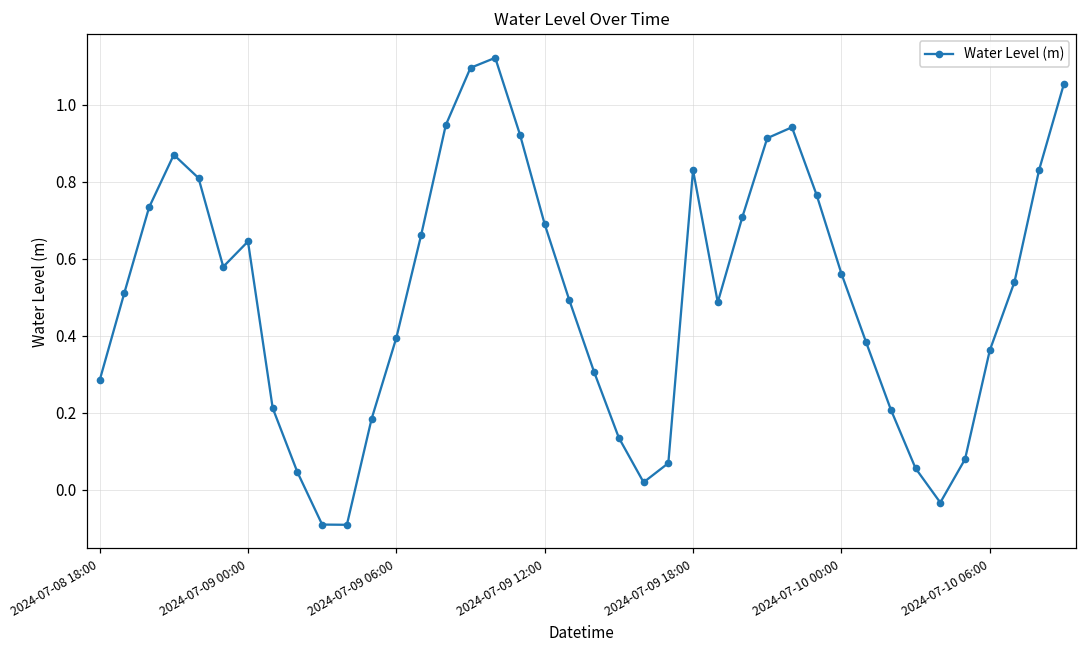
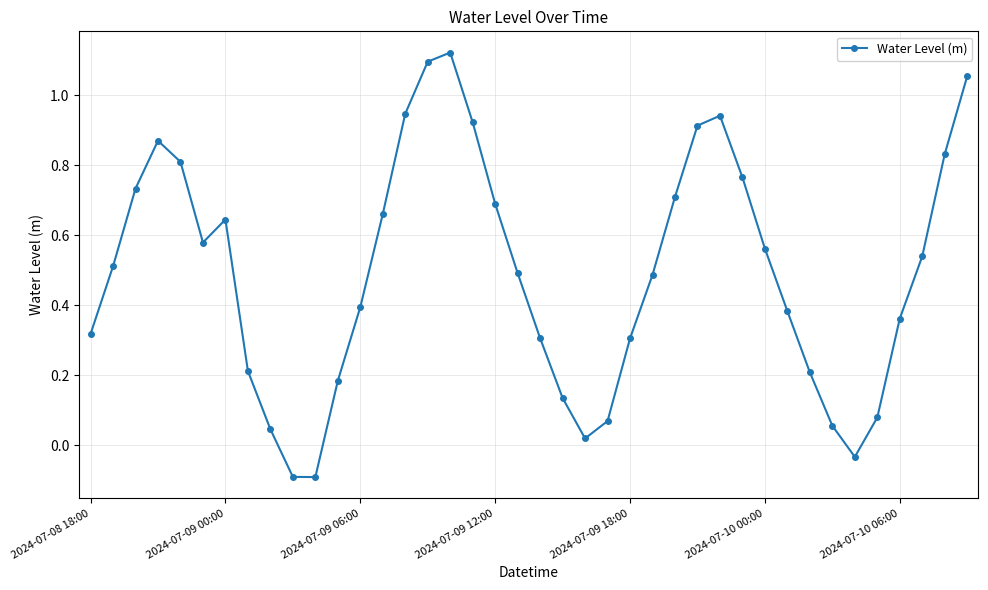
2024-07-08 18:00: 0.28 -> 0.32
2024-07-09 18:00: 0.83 -> 0.30
